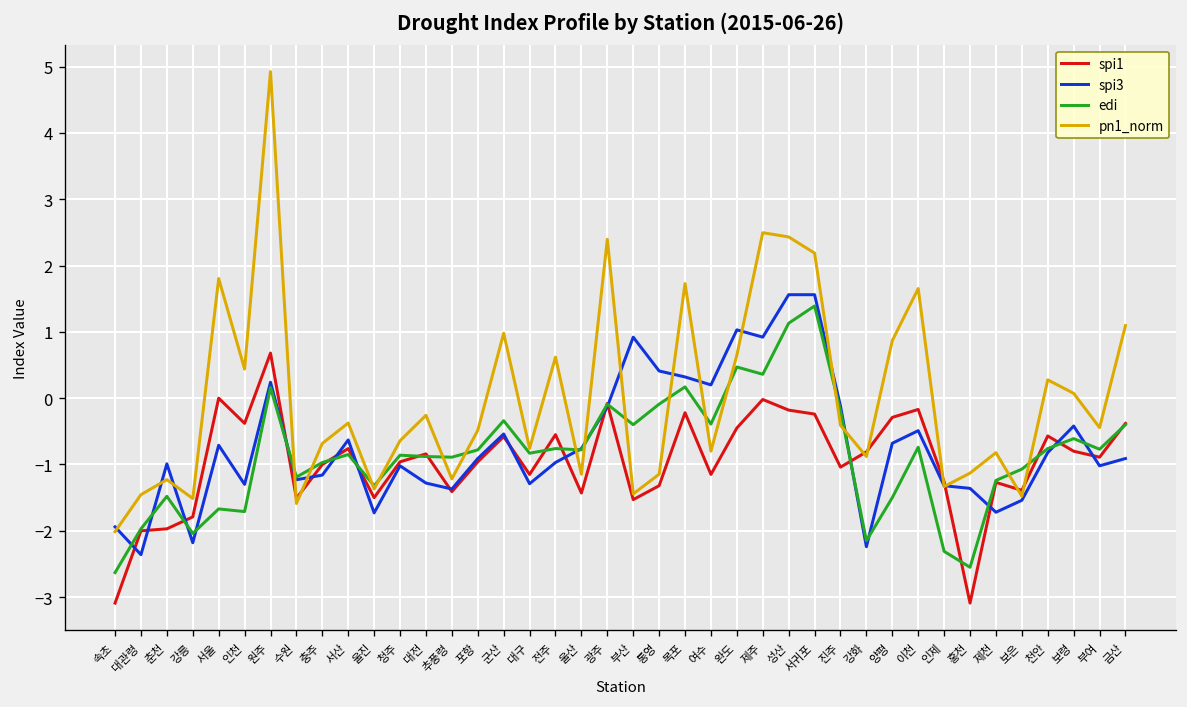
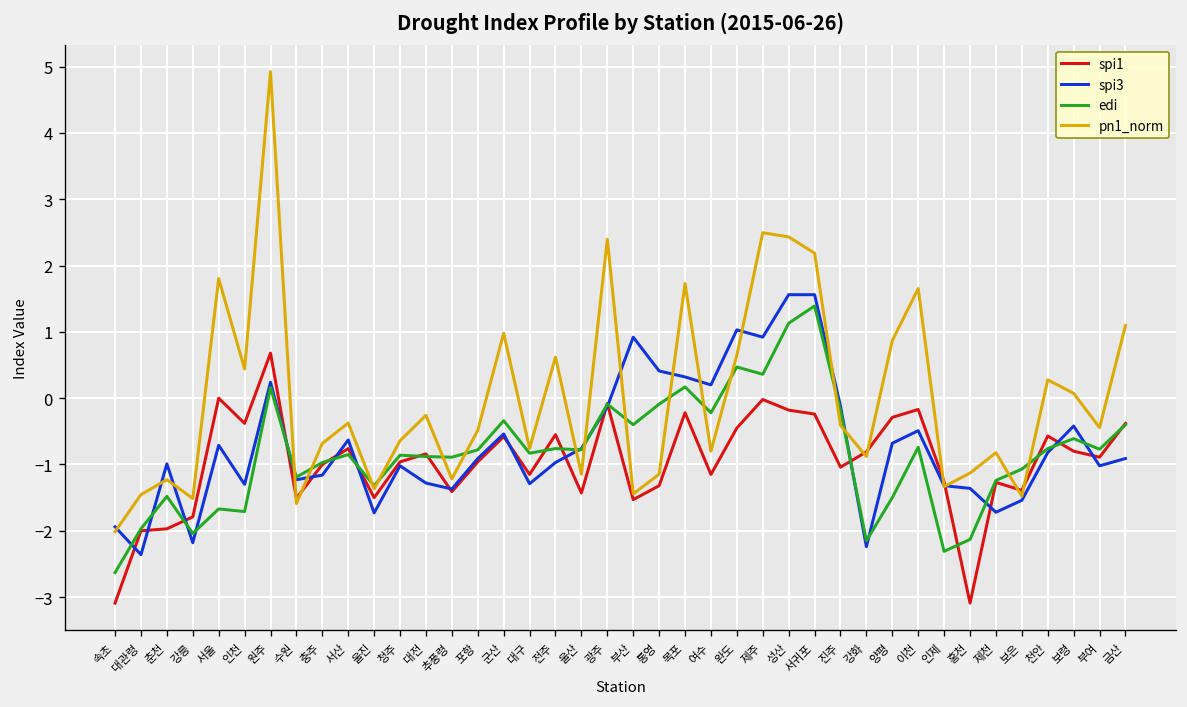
edi, 여수: -0.4 -> -0.2
edi, 홍천: -2.6 -> -2.1
